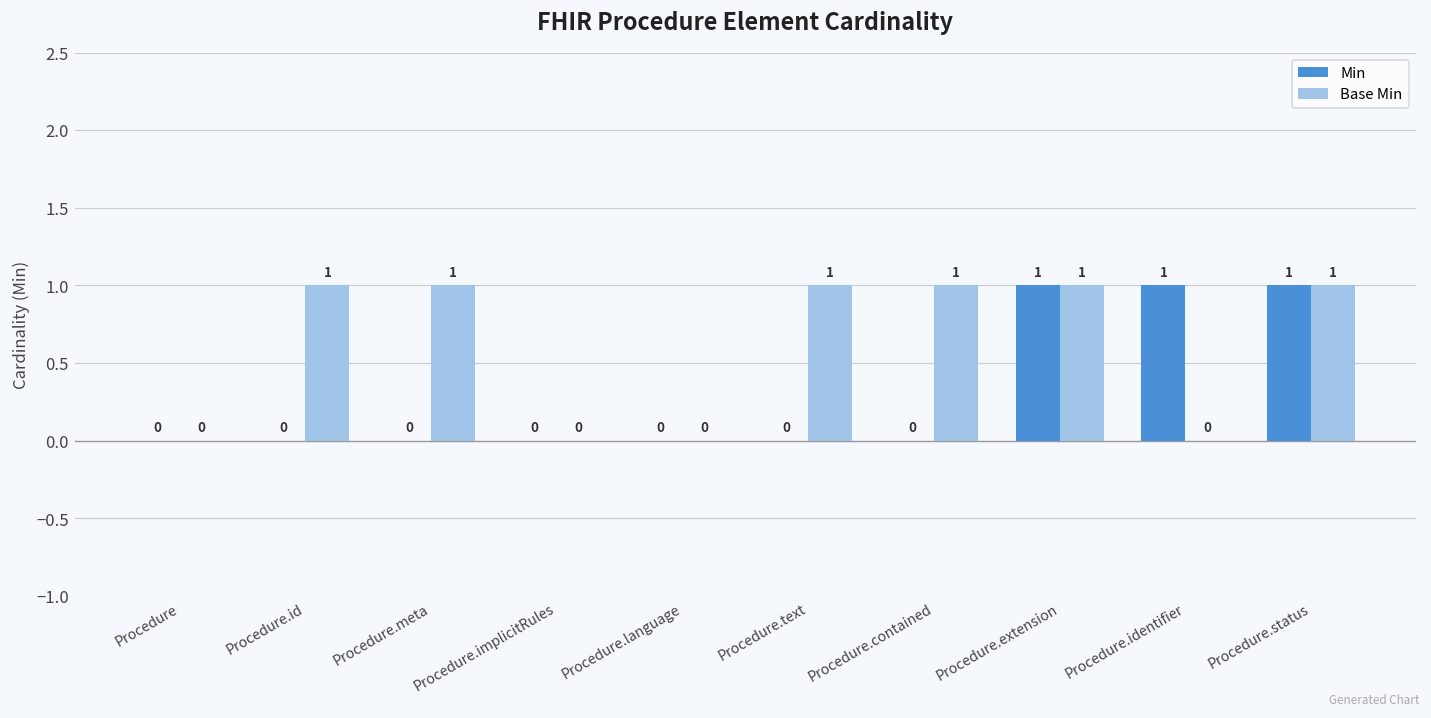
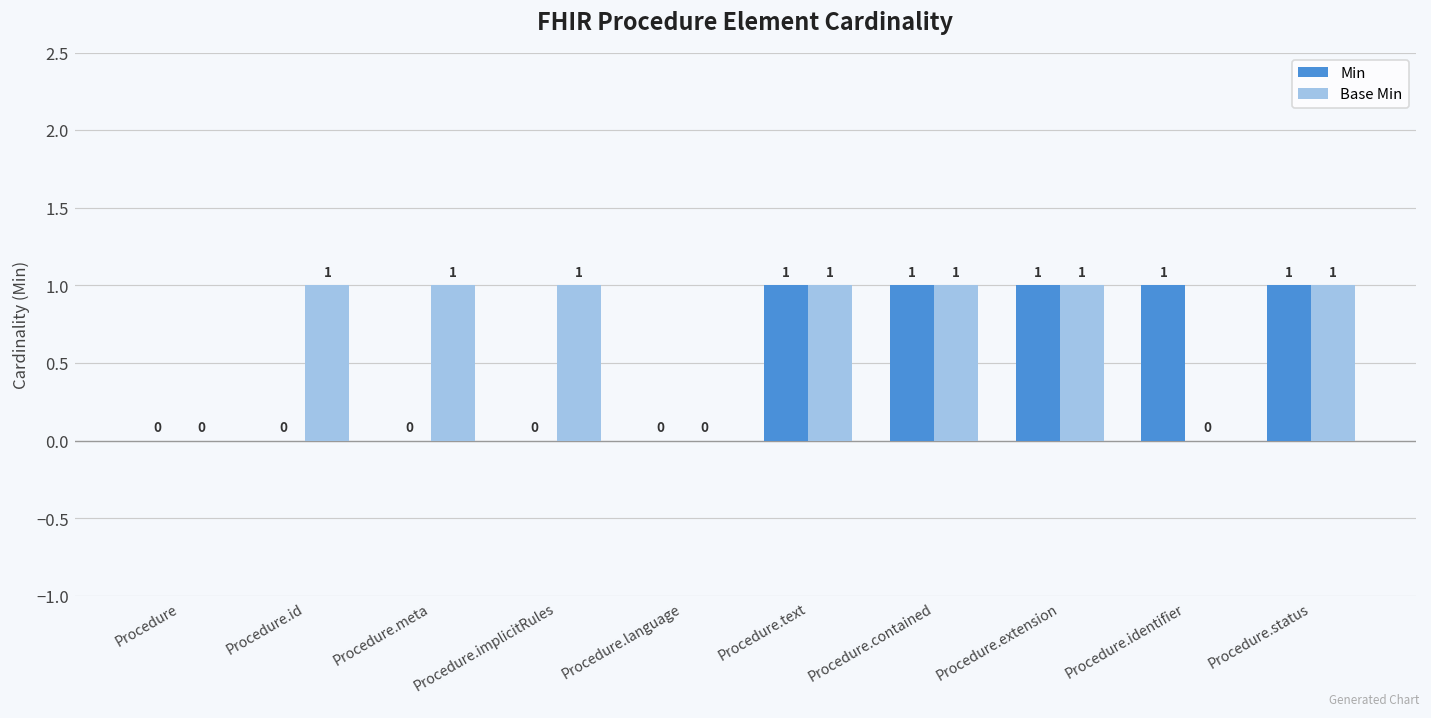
Base Min, Procedure.implicitRules: 0 -> 1
Min, Procedure.text: 0 -> 1
Min, Procedure.contained: 0 -> 1
